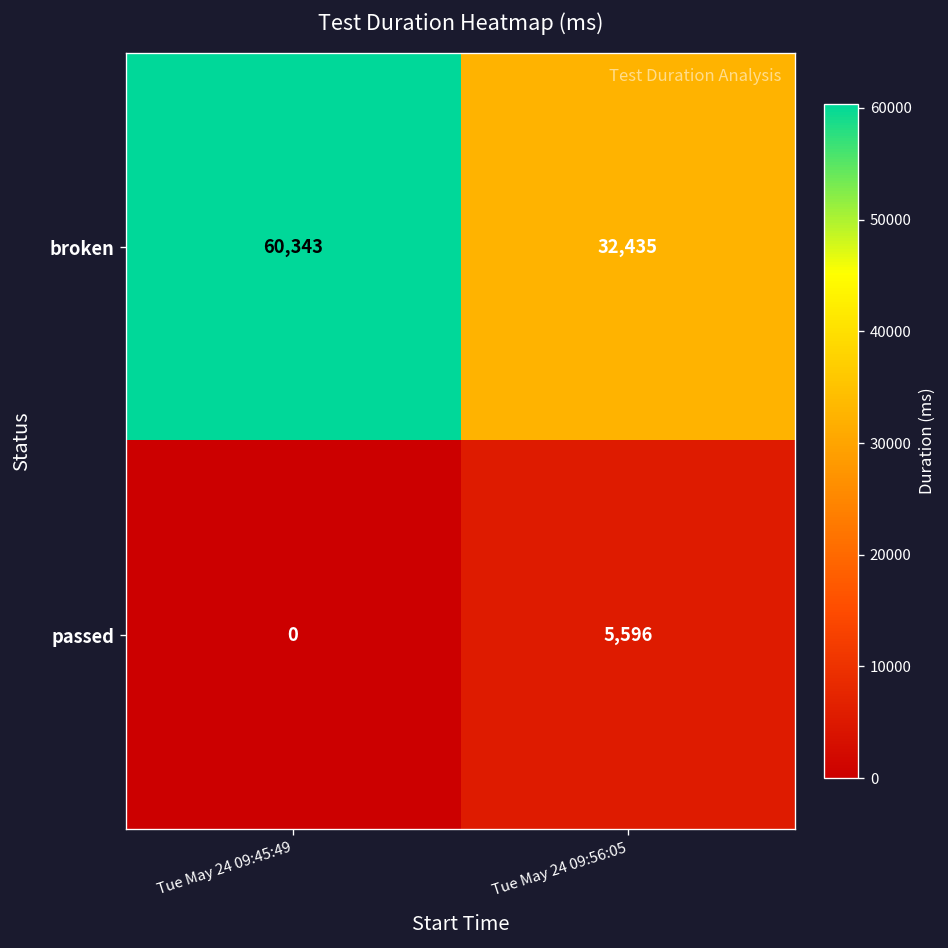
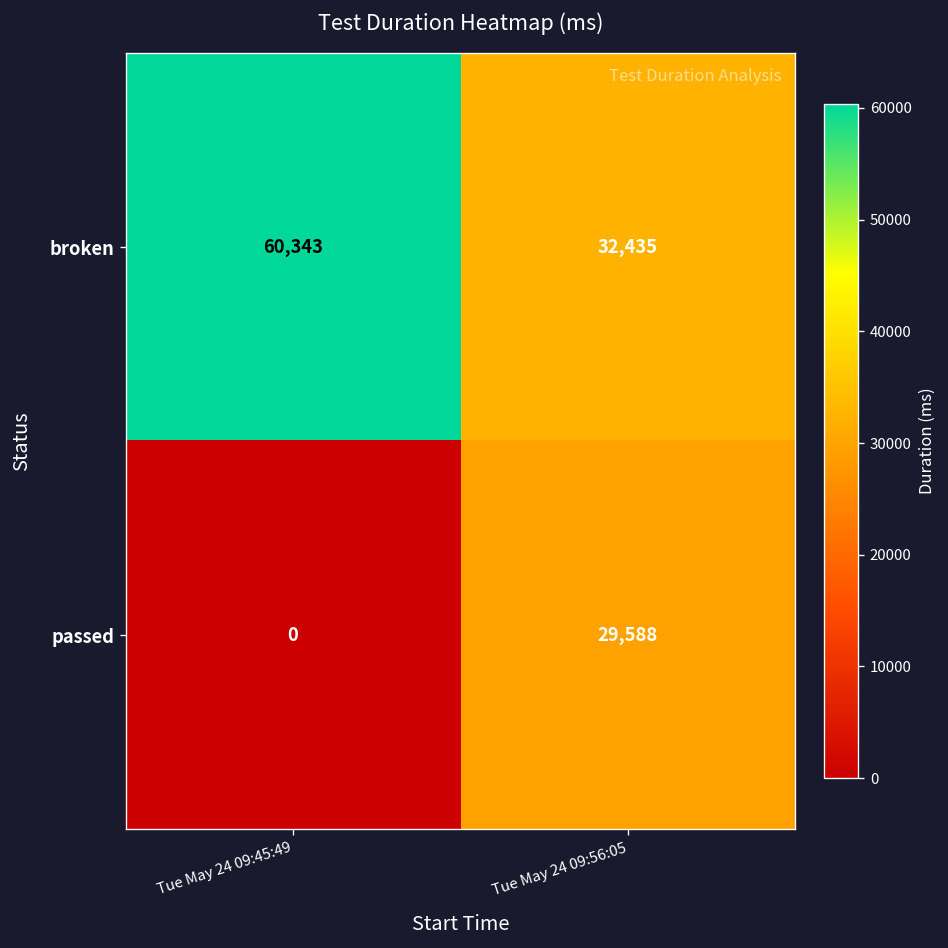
passed, Tue May 24 09:56:05: 5,596 -> 29,588
